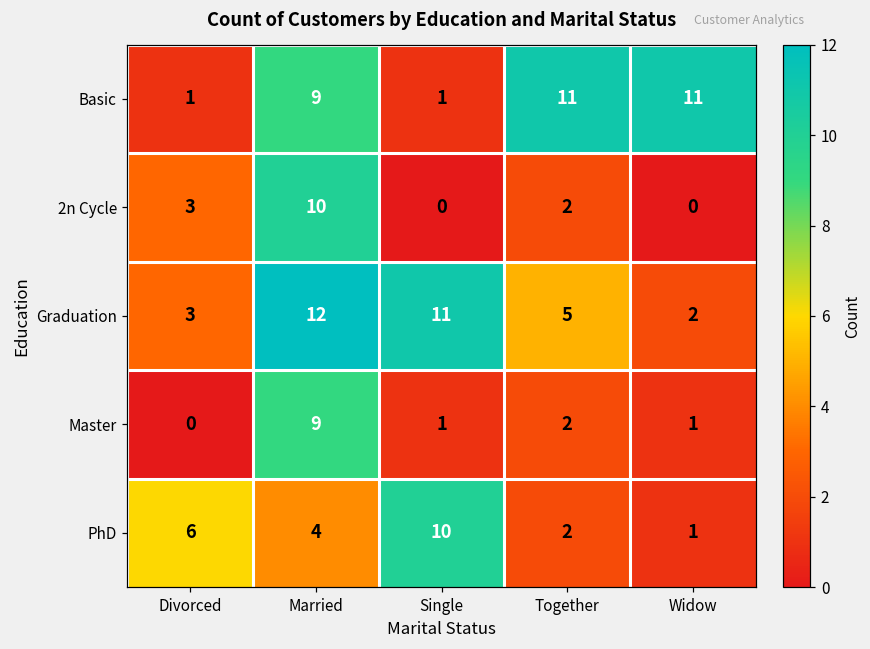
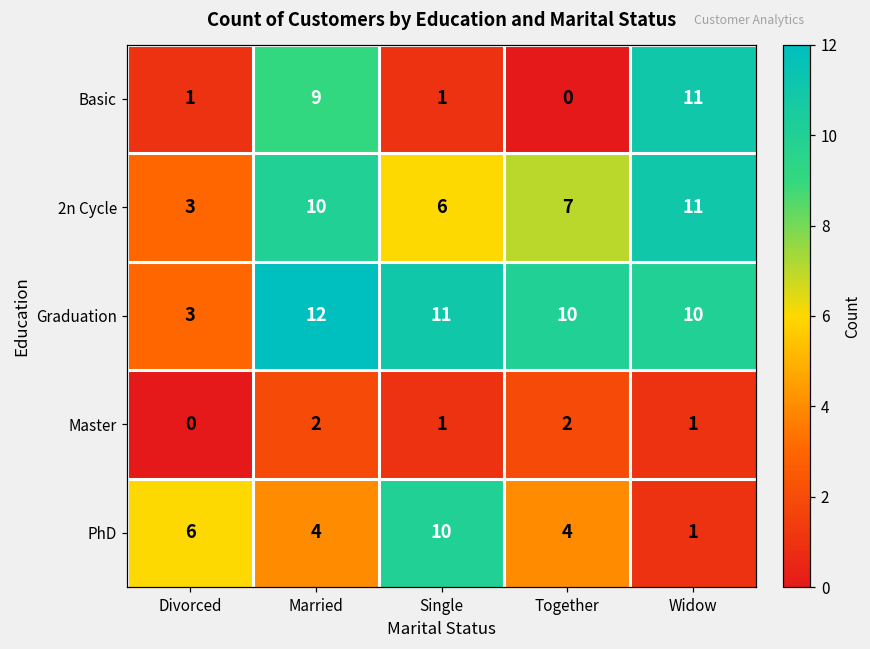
Basic, Together: 11 -> 0
2n Cycle, Single: 0 -> 6
2n Cycle, Together: 2 -> 7
2n Cycle, Widow: 0 -> 11
Graduation, Together: 5 -> 10
Graduation, Widow: 2 -> 10
Master, Married: 9 -> 2
PhD, Together: 2 -> 4
